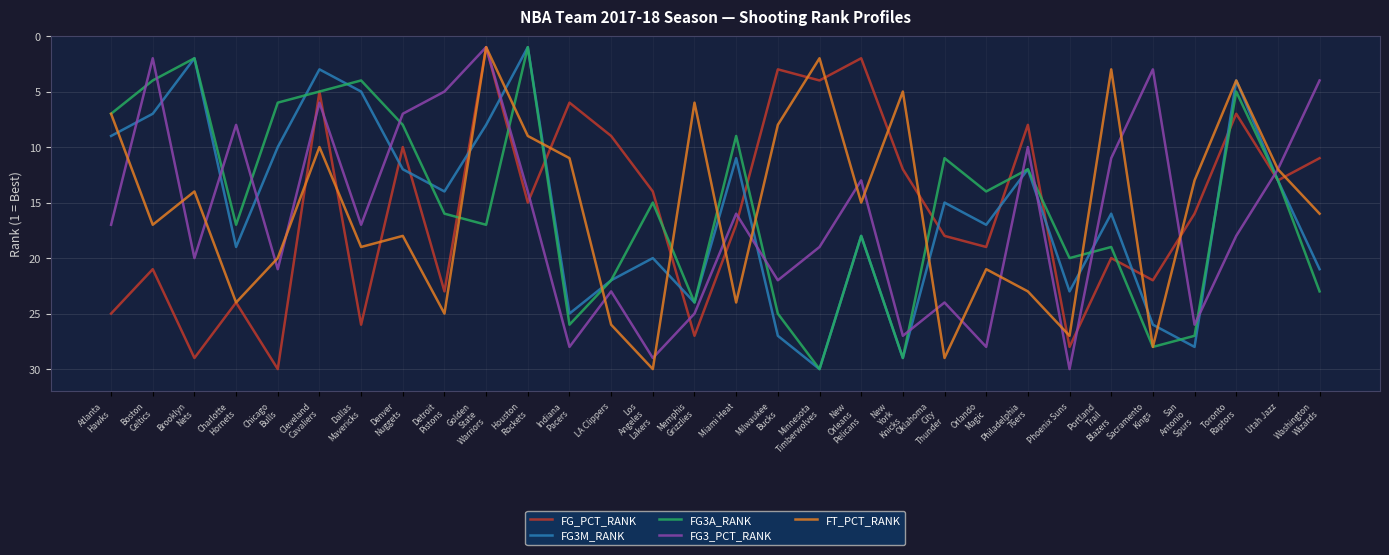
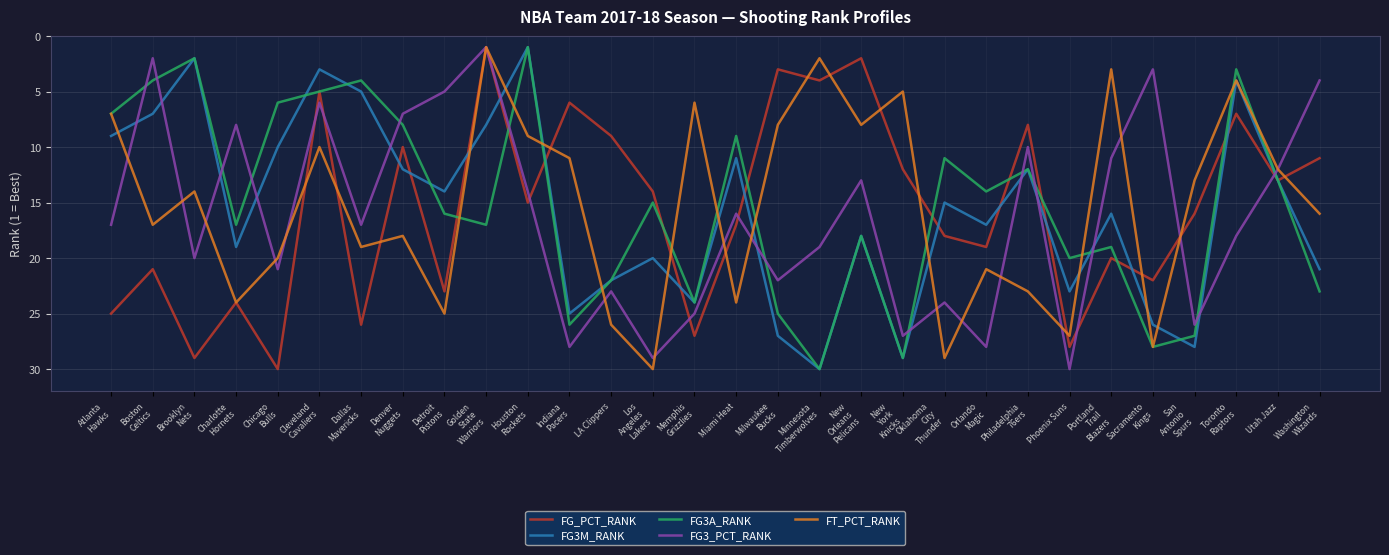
FT_PCT_RANK, New Orleans Pelicans: 15 -> 8
FG3A_RANK, Toronto Raptors: 5 -> 3
